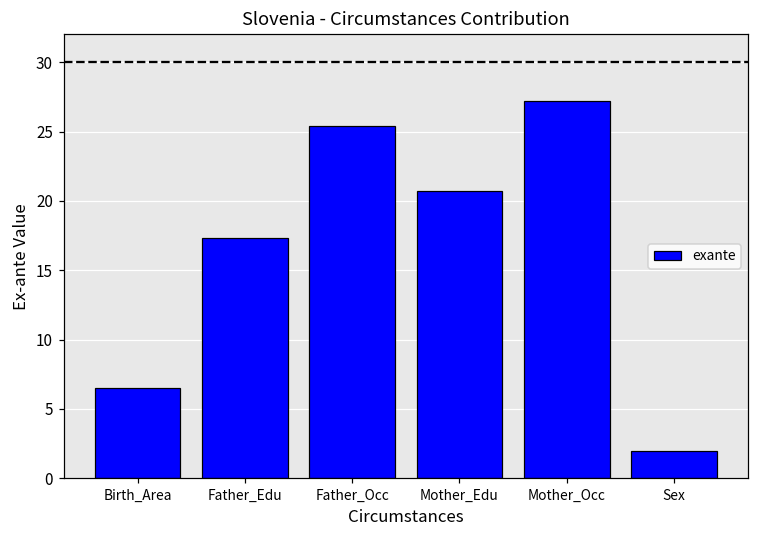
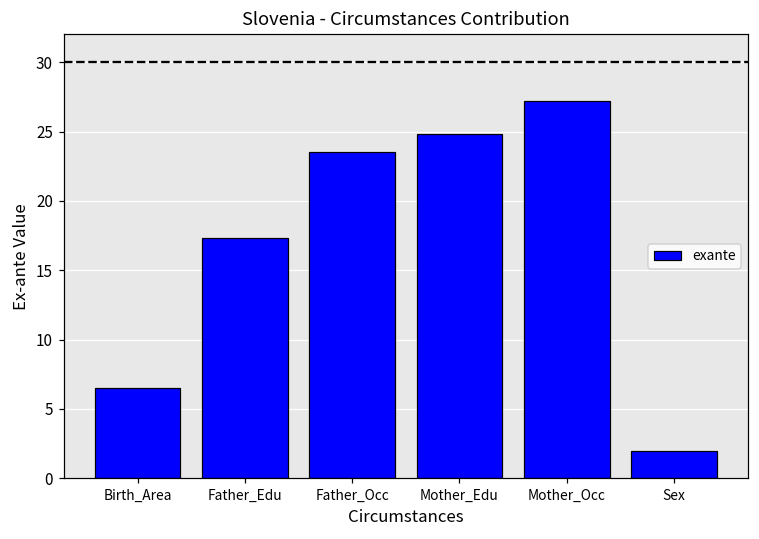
Father_Occ: 25.4 -> 23.5
Mother_Edu: 20.7 -> 24.8
